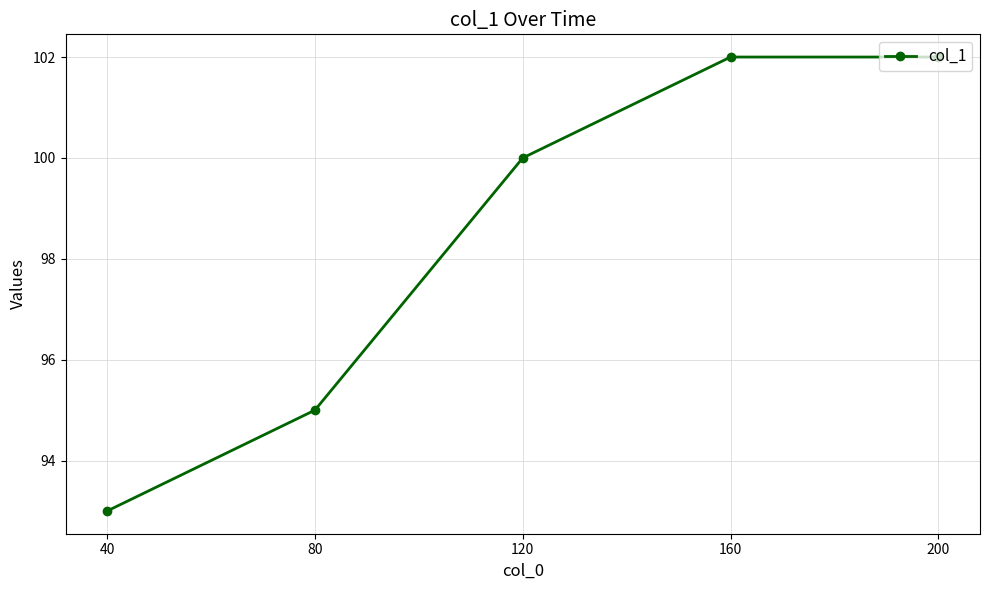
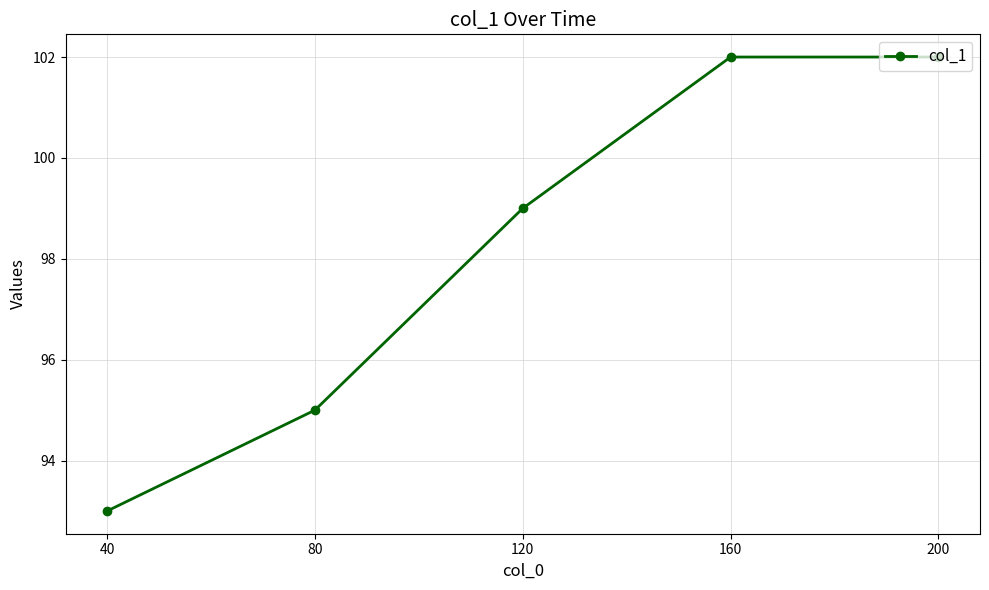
120: 100 -> 99
